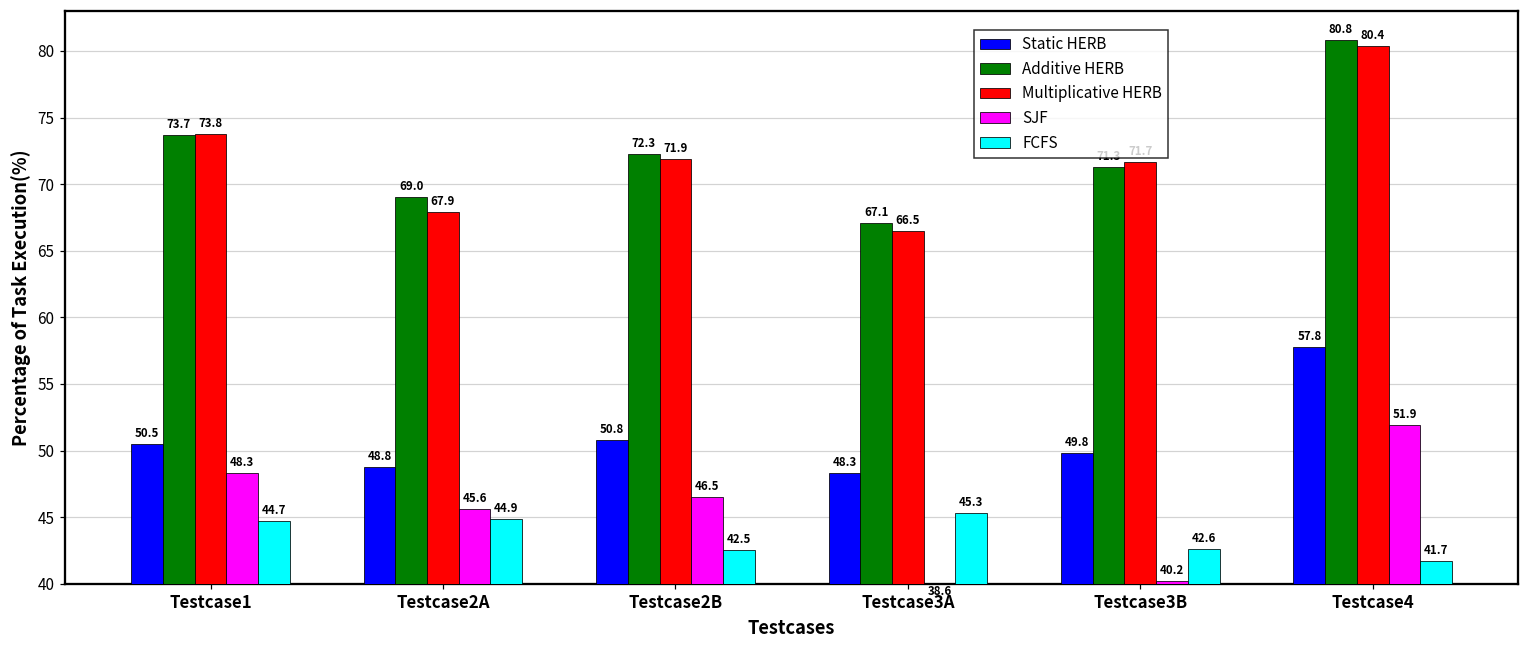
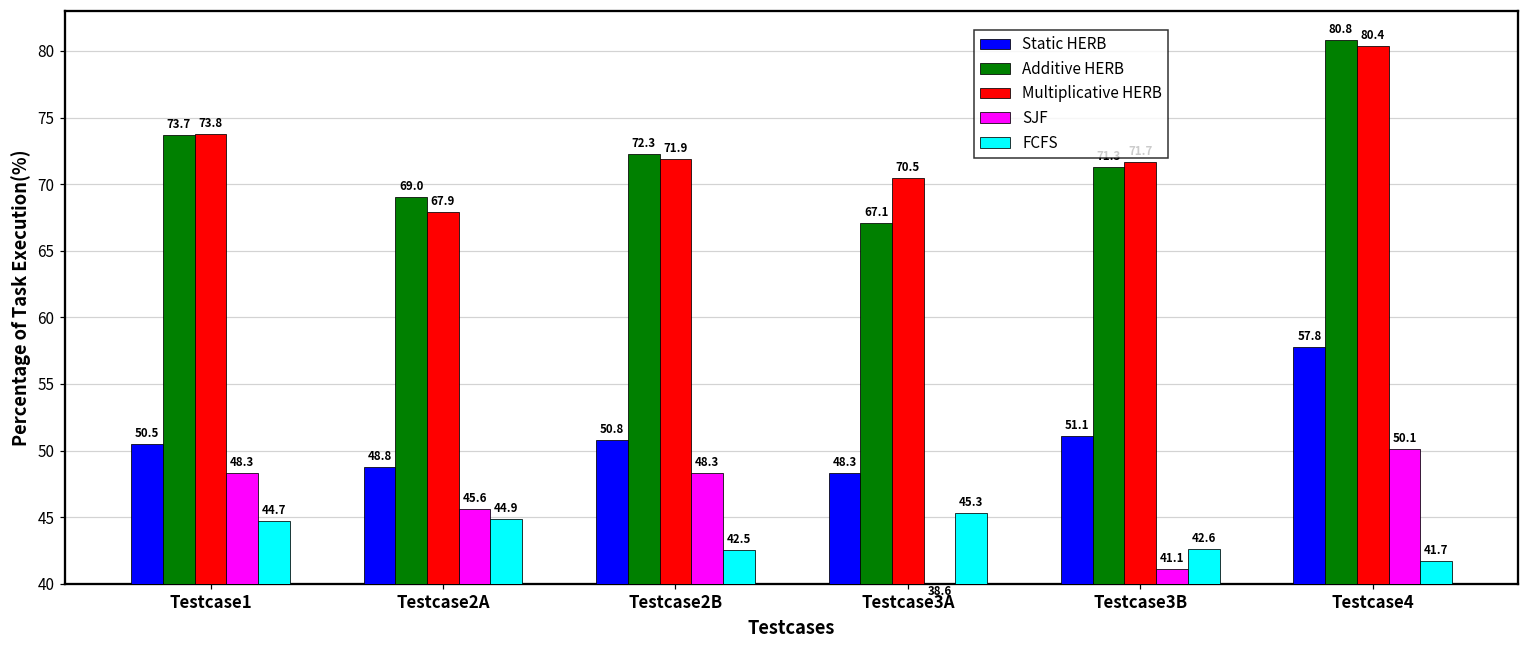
SJF, Testcase2B: 46.5 -> 48.3
Multiplicative HERB, Testcase3A: 66.5 -> 70.5
Static HERB, Testcase3B: 49.8 -> 51.1
SJF, Testcase3B: 40.2 -> 41.1
SJF, Testcase4: 51.9 -> 50.1
